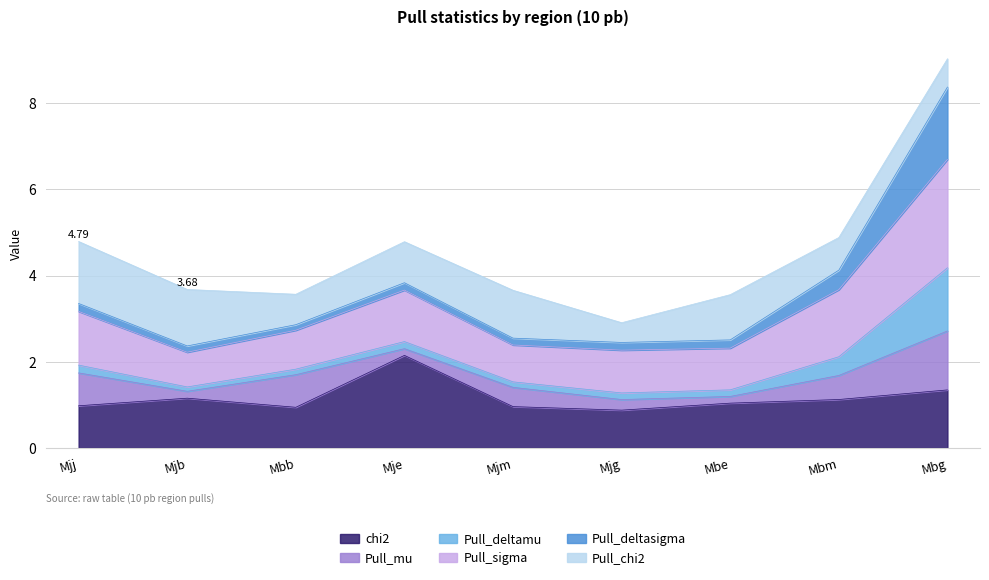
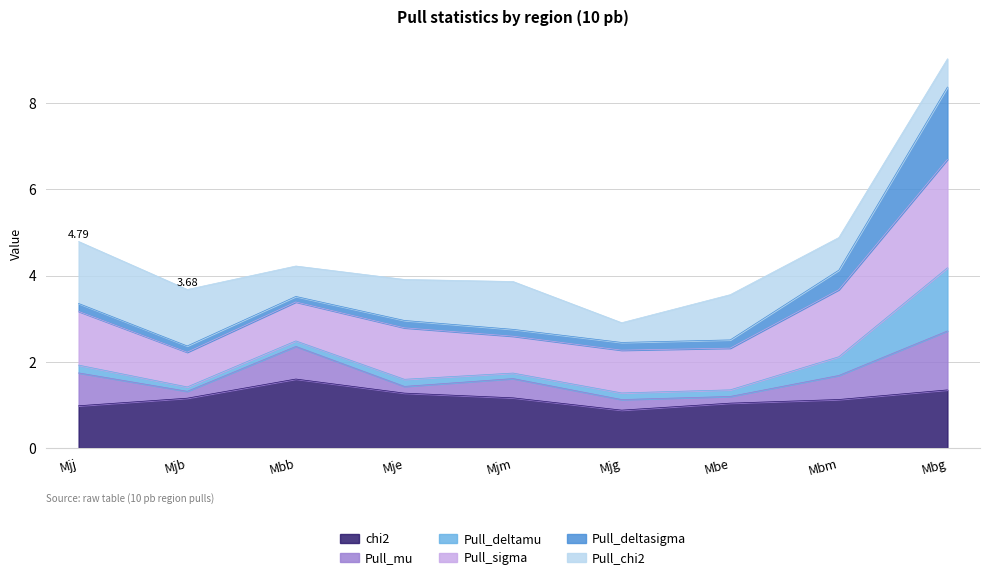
chi2, Mbb: 0.9 -> 1.6
chi2, Mje: 2.1 -> 1.3
chi2, Mjm: 1.0 -> 1.2
